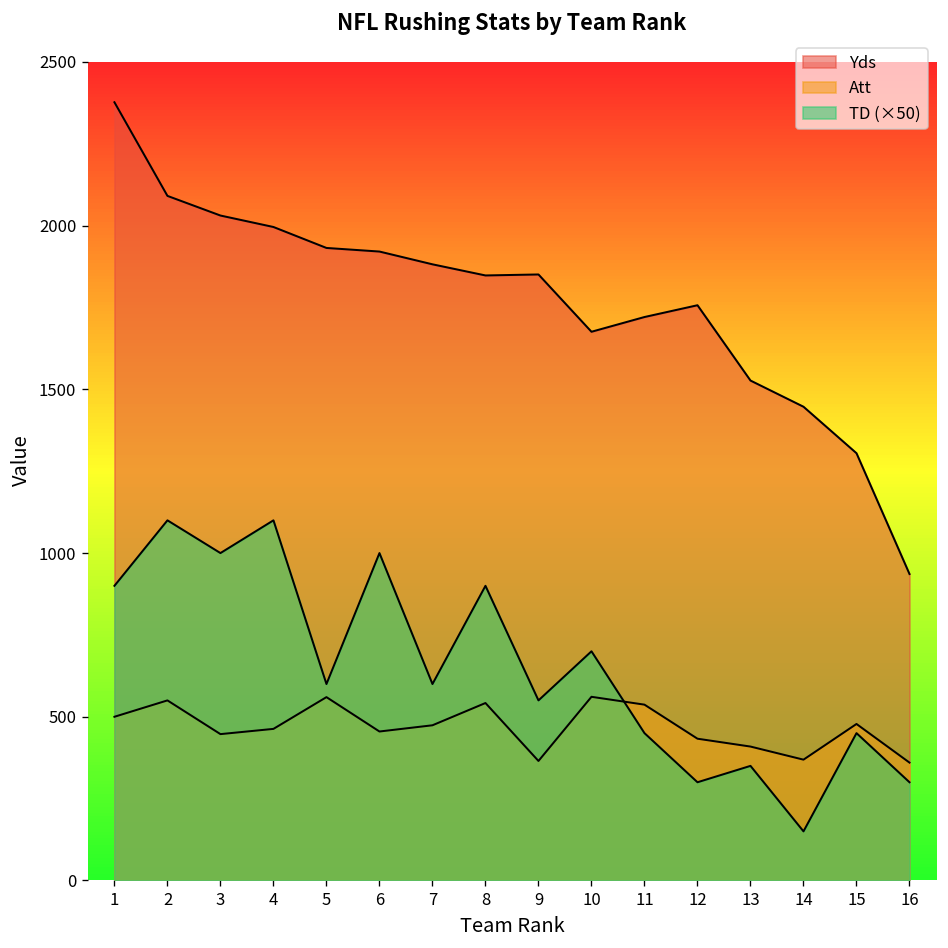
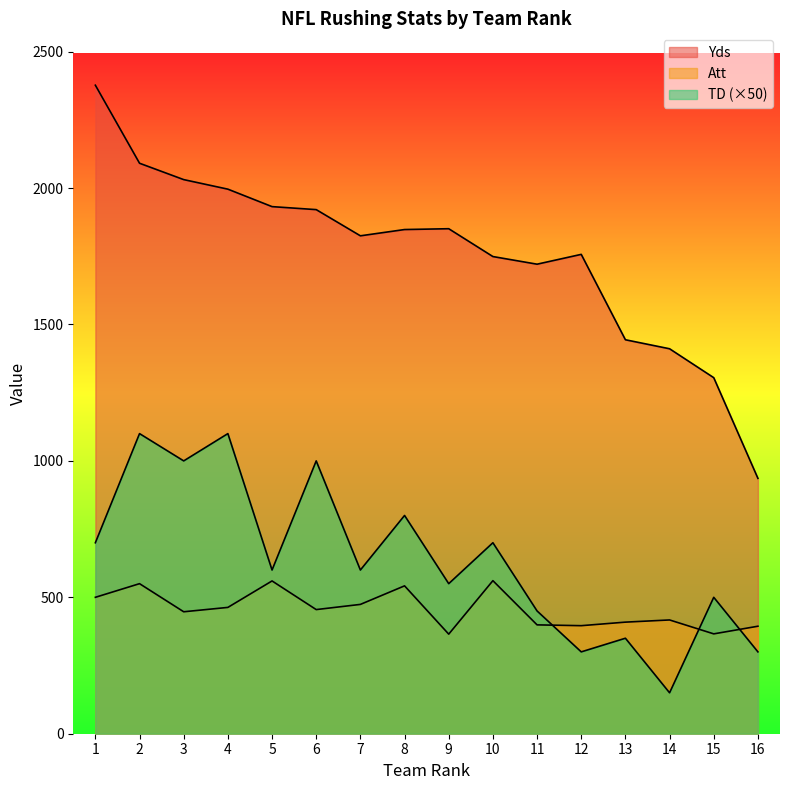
TD (×50), 1: 900 -> 700
Yds, 7: 1880 -> 1830
TD (×50), 8: 900 -> 800
Yds, 10: 1680 -> 1750
Att, 11: 540 -> 400
Att, 12: 430 -> 400
Yds, 13: 1530 -> 1440
Yds, 14: 1450 -> 1410
Att, 14: 370 -> 420
Att, 15: 480 -> 370
TD (×50), 15: 450 -> 500
Att, 16: 360 -> 390
